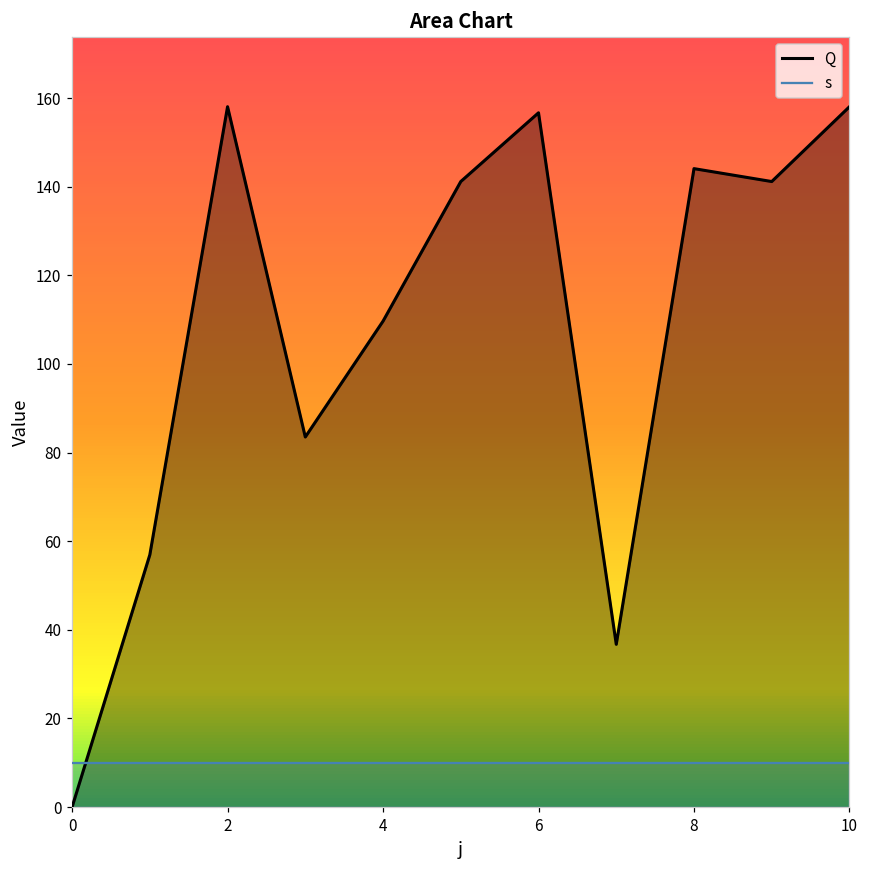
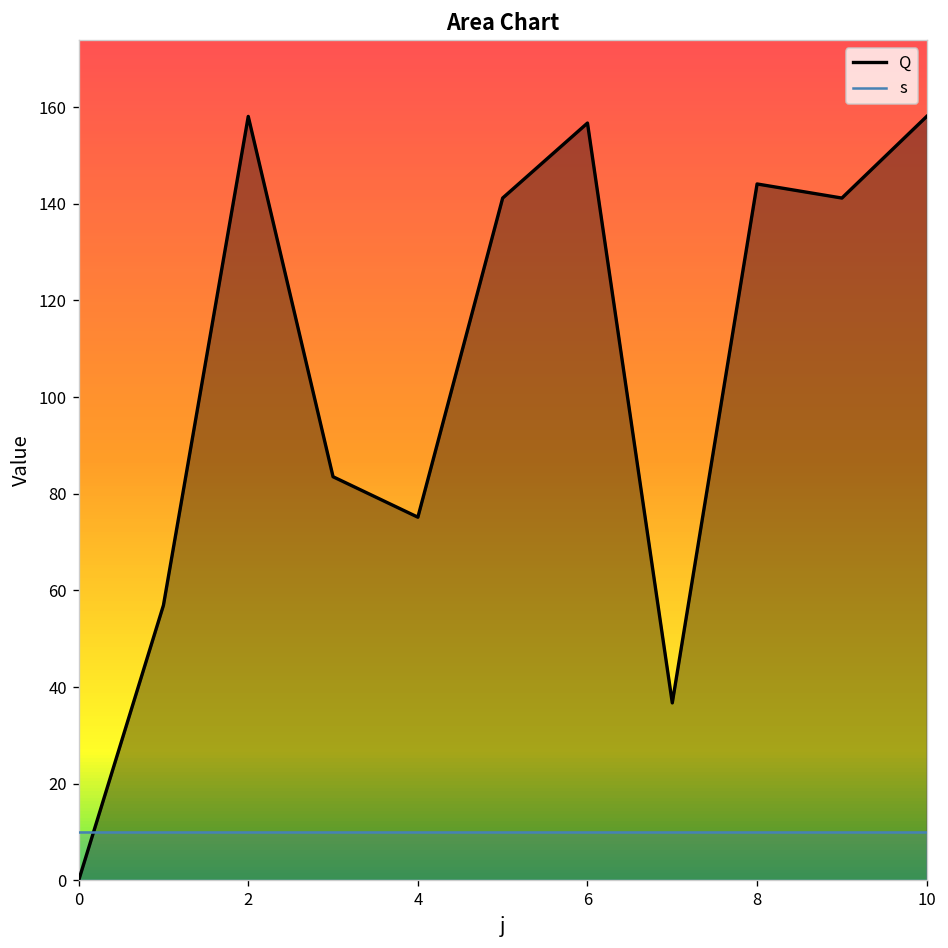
Q, 4: 110 -> 75
